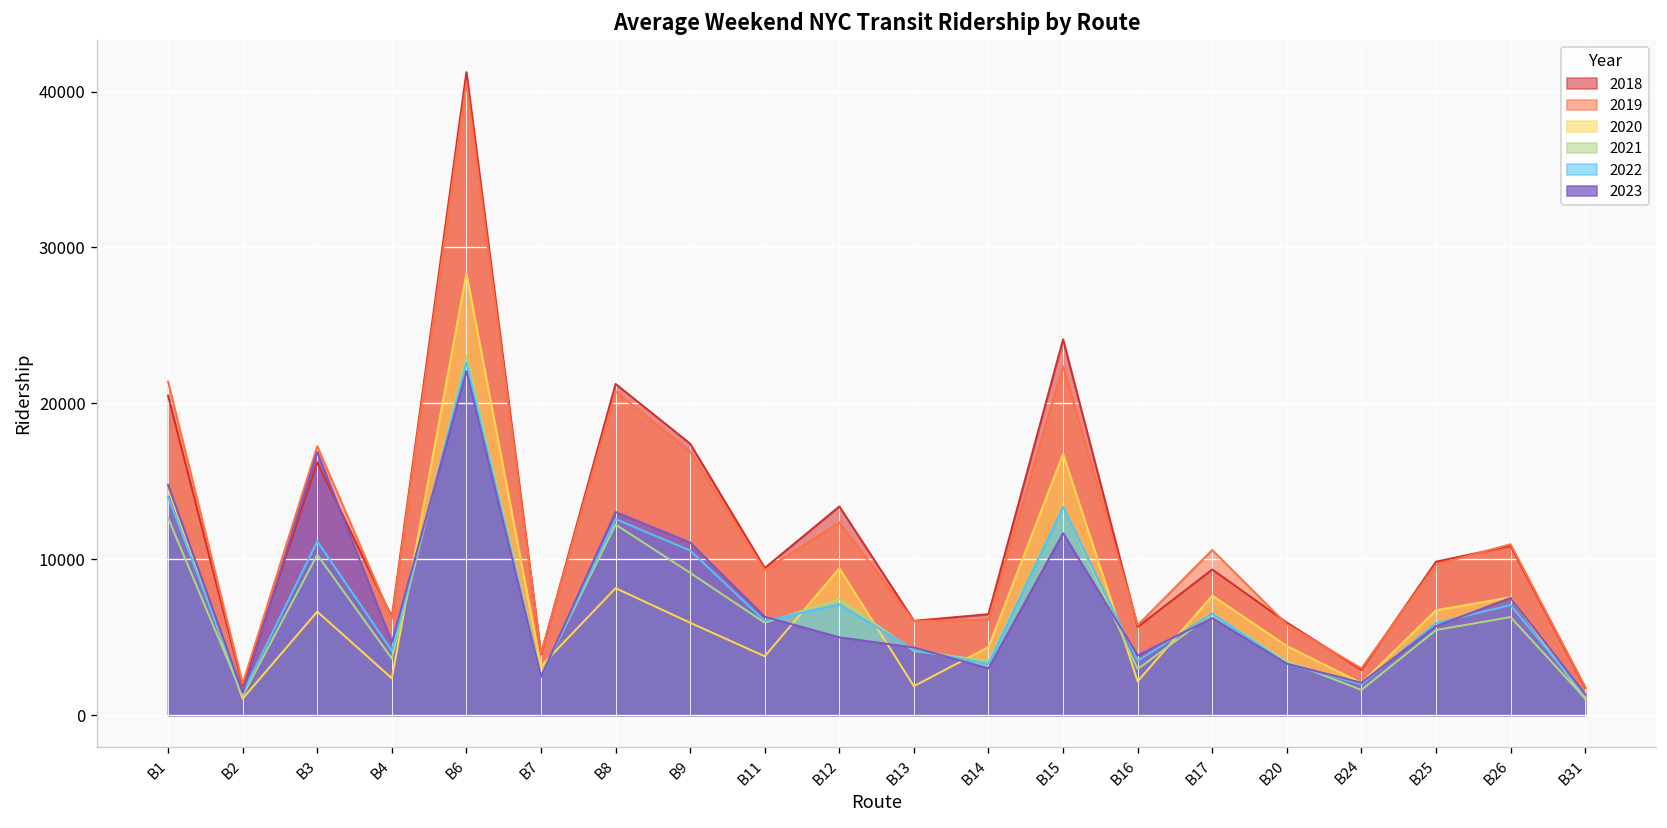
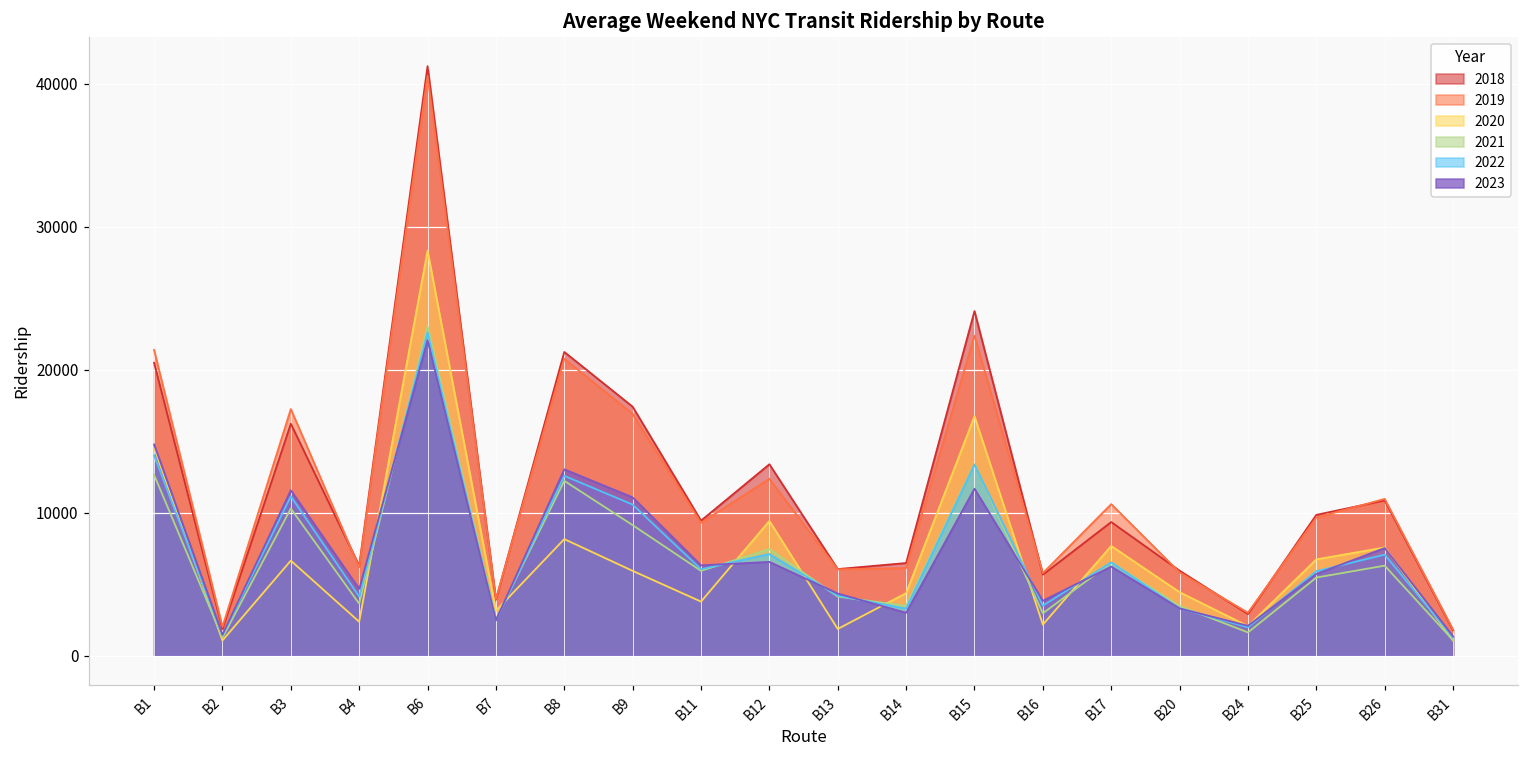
2023, B3: 16900 -> 11600
2023, B12: 5000 -> 6600
